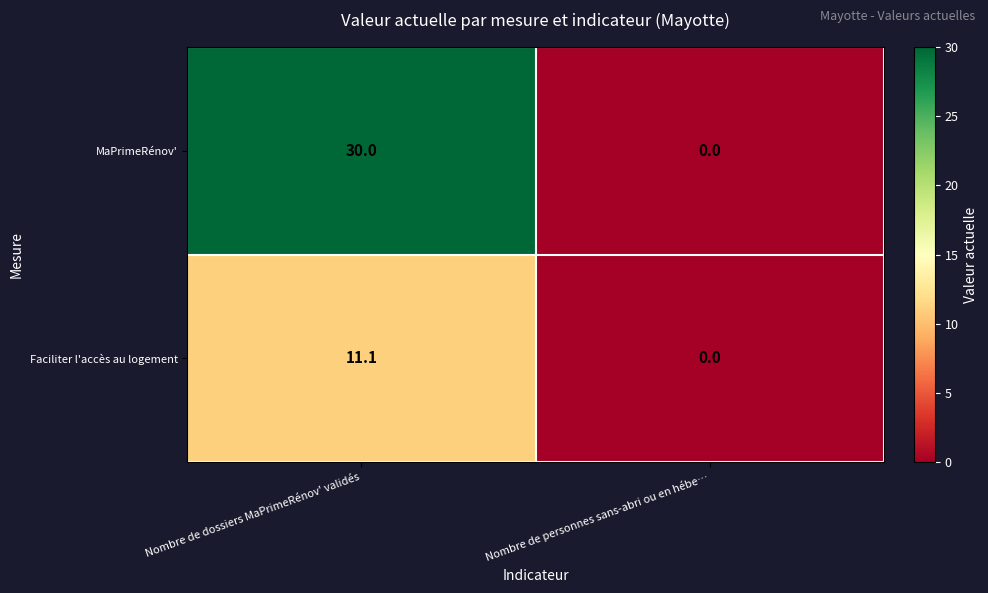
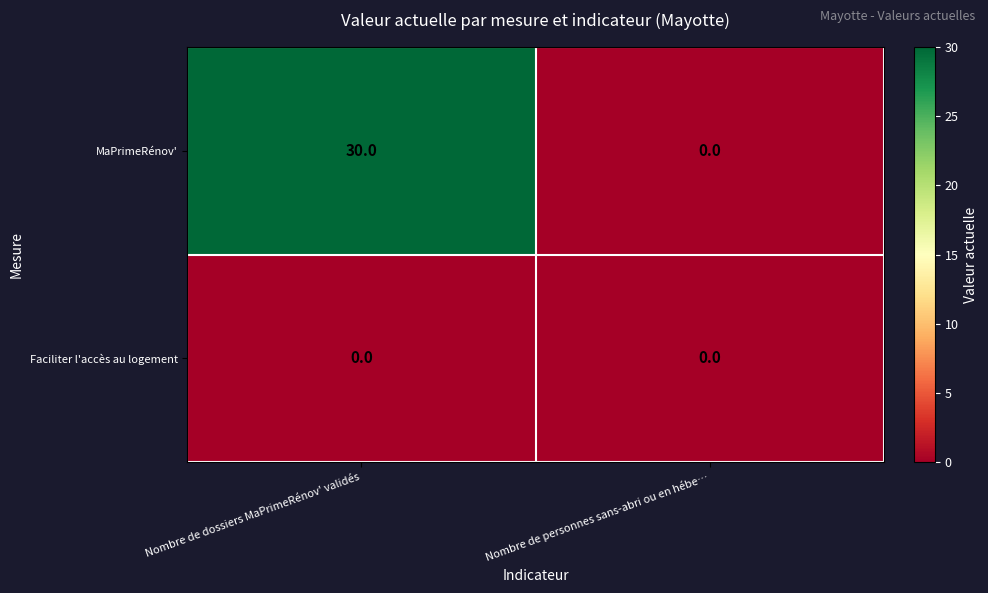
Faciliter l'accès au logement, Nombre de dossiers MaPrimeRénov' validés: 11.1 -> 0.0
